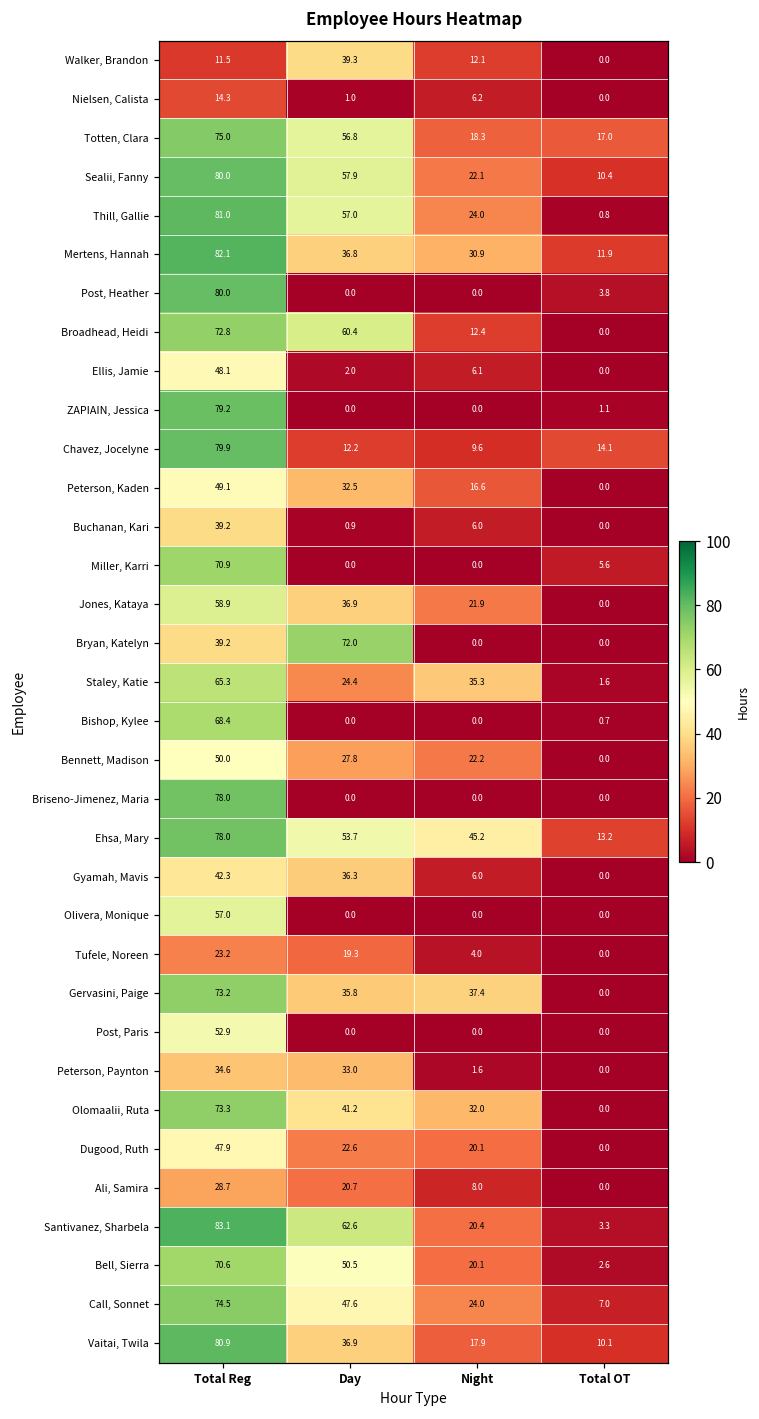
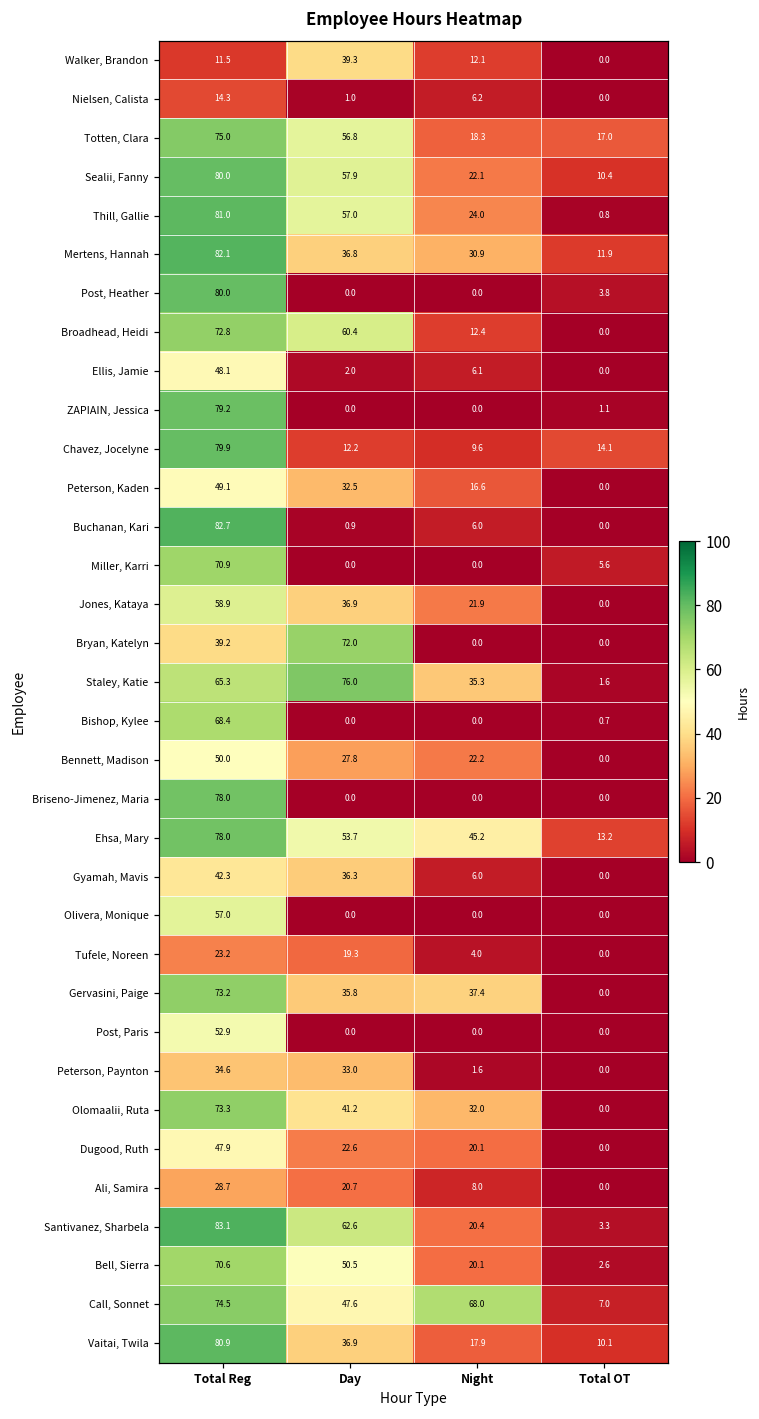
Buchanan, Kari, Total Reg: 39.2 -> 82.7
Staley, Katie, Day: 24.4 -> 76.0
Call, Sonnet, Night: 24.0 -> 68.0
